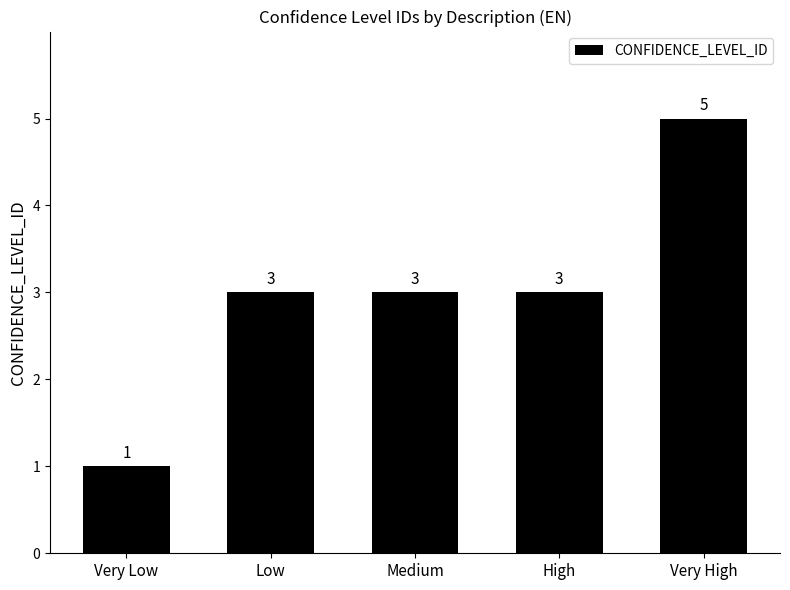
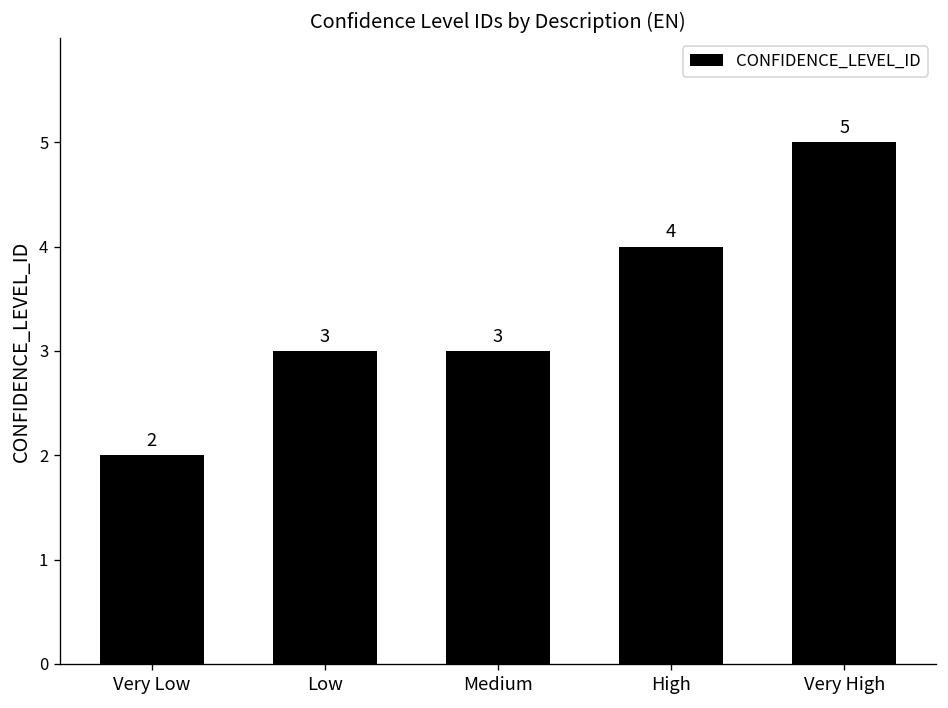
Very Low: 1 -> 2
High: 3 -> 4
